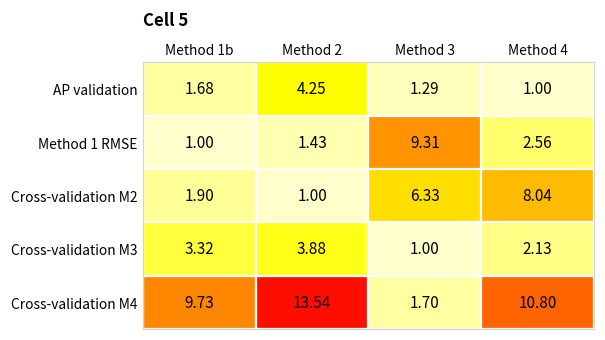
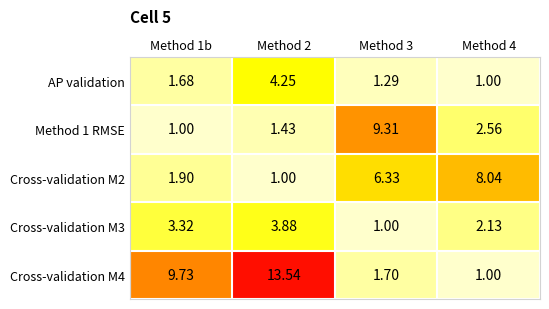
Cross-validation M4, Method 4: 10.80 -> 1.00
